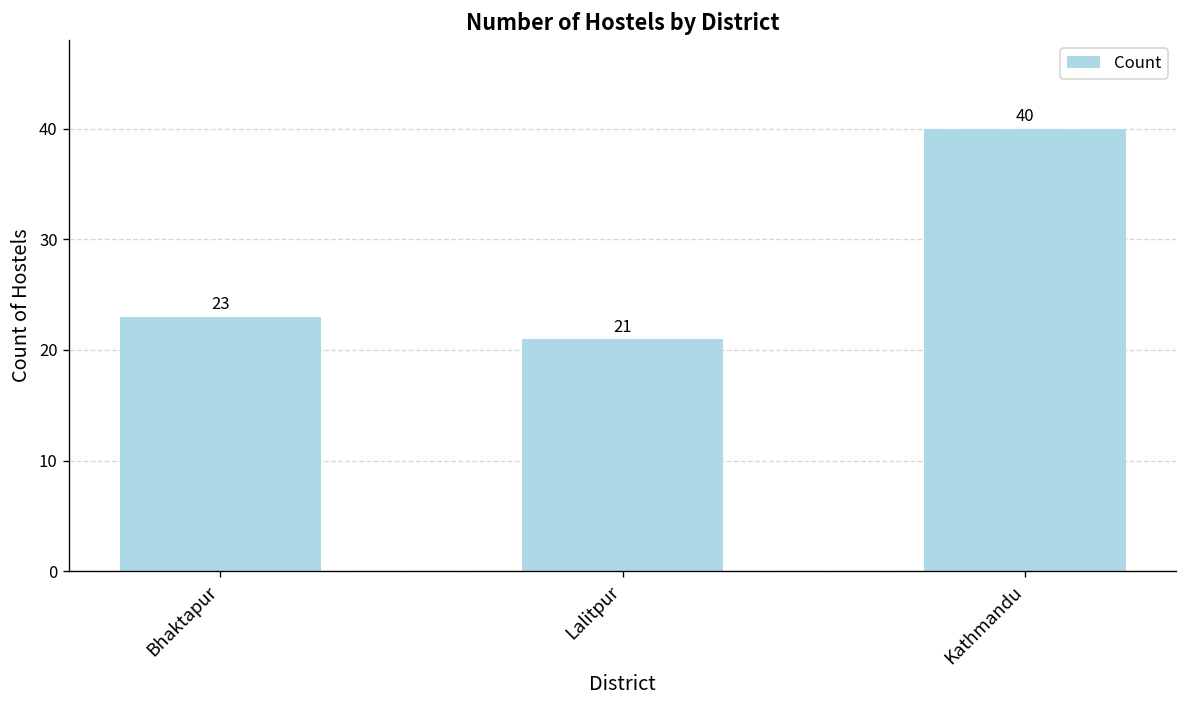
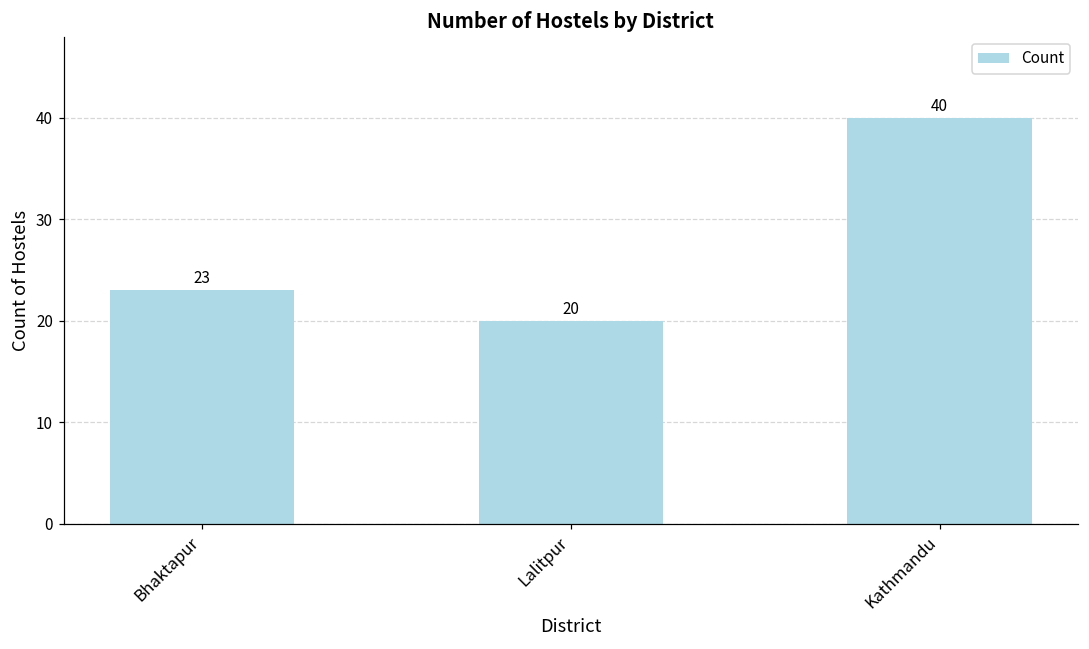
Lalitpur: 21 -> 20
